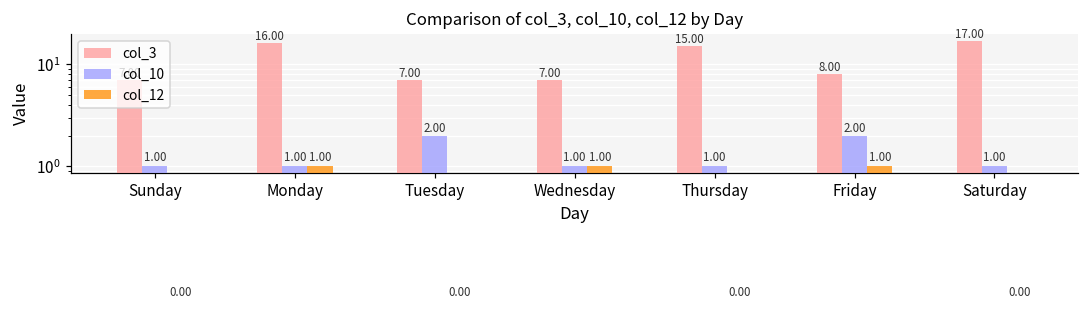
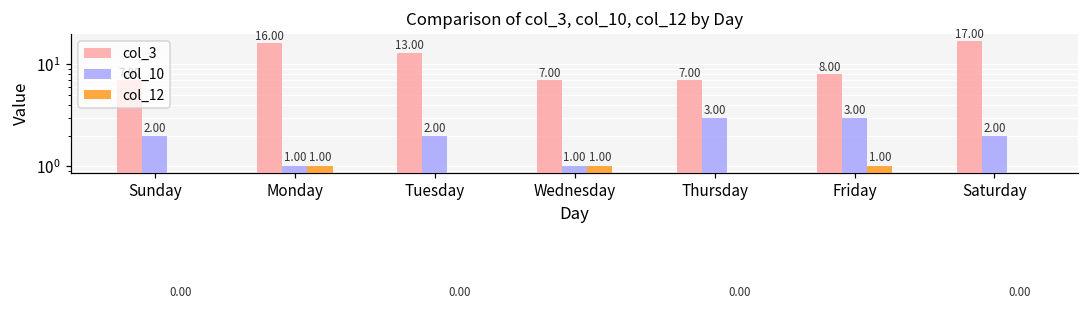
col_10, Sunday: 1.00 -> 2.00
col_3, Tuesday: 7.00 -> 13.00
col_3, Thursday: 15.00 -> 7.00
col_10, Thursday: 1.00 -> 3.00
col_10, Friday: 2.00 -> 3.00
col_10, Saturday: 1.00 -> 2.00
